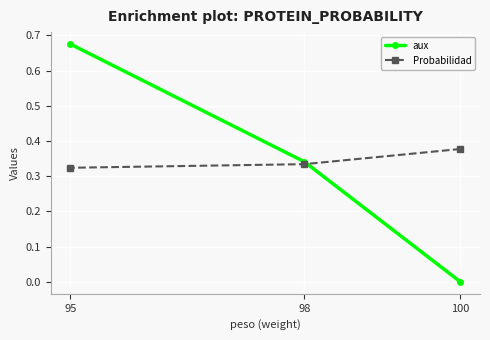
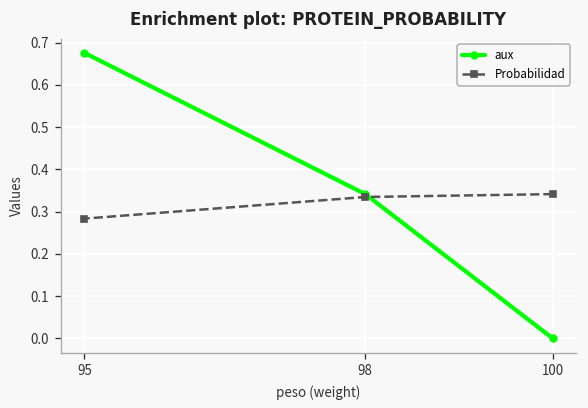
Probabilidad, 95: 0.32 -> 0.28
Probabilidad, 100: 0.38 -> 0.34
